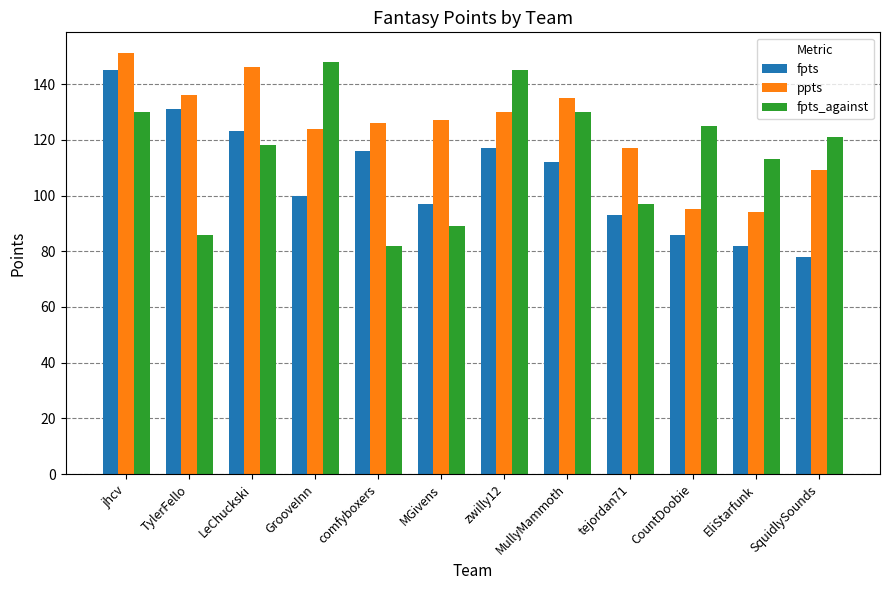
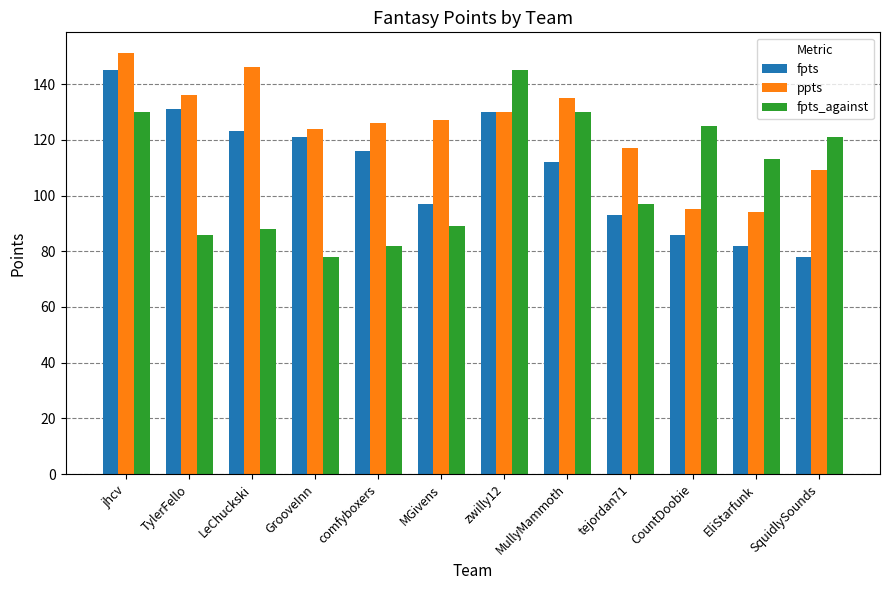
fpts_against, LeChuckski: 118 -> 88
fpts, GrooveInn: 100 -> 121
fpts_against, GrooveInn: 148 -> 78
fpts, zwilly12: 117 -> 130
